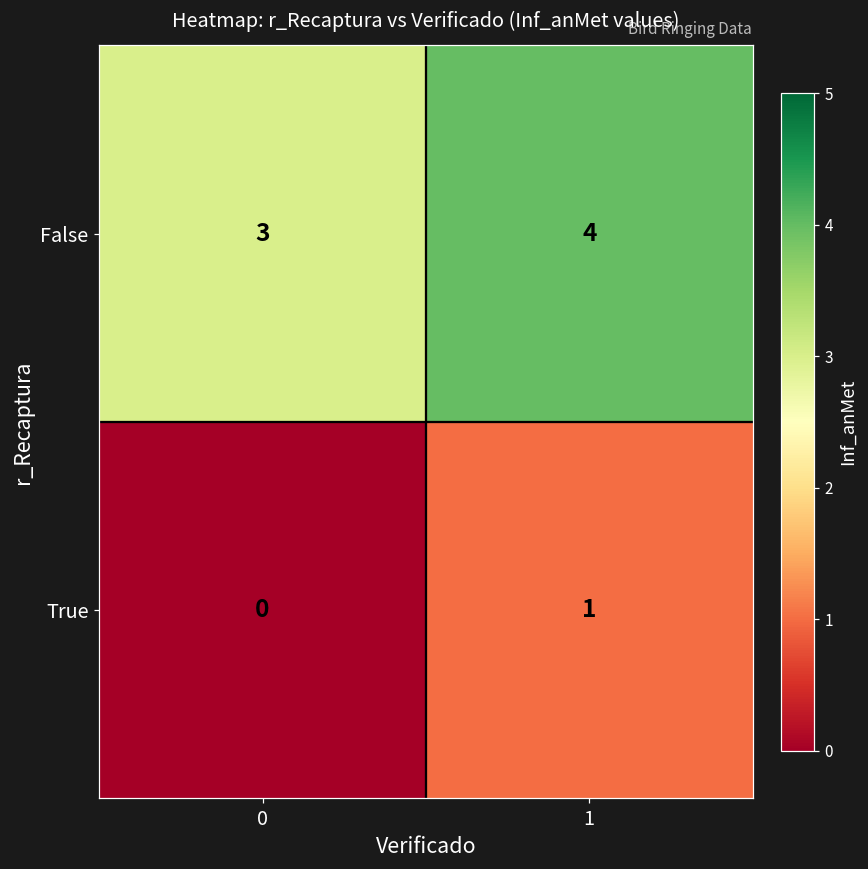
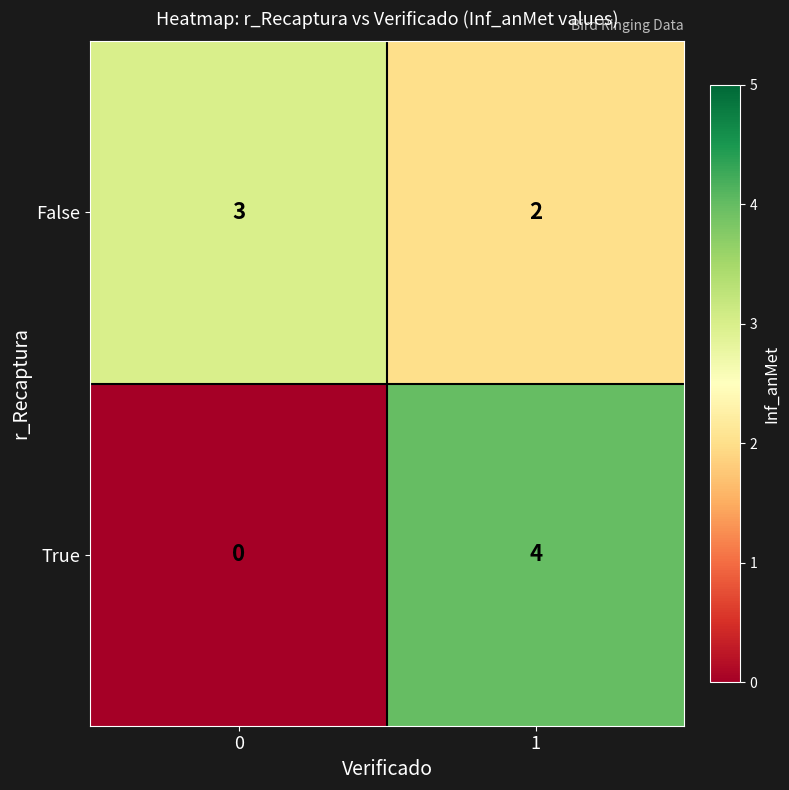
False, 1: 4 -> 2
True, 1: 1 -> 4
